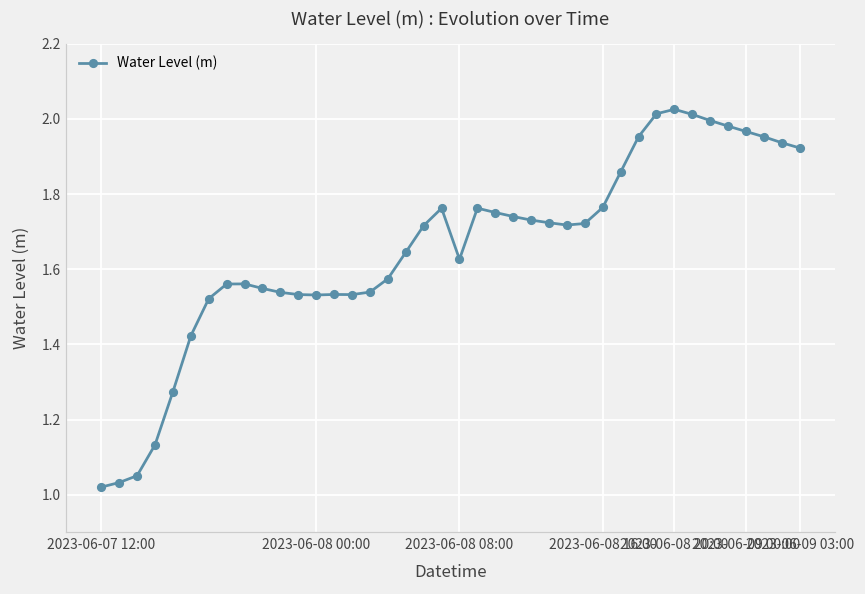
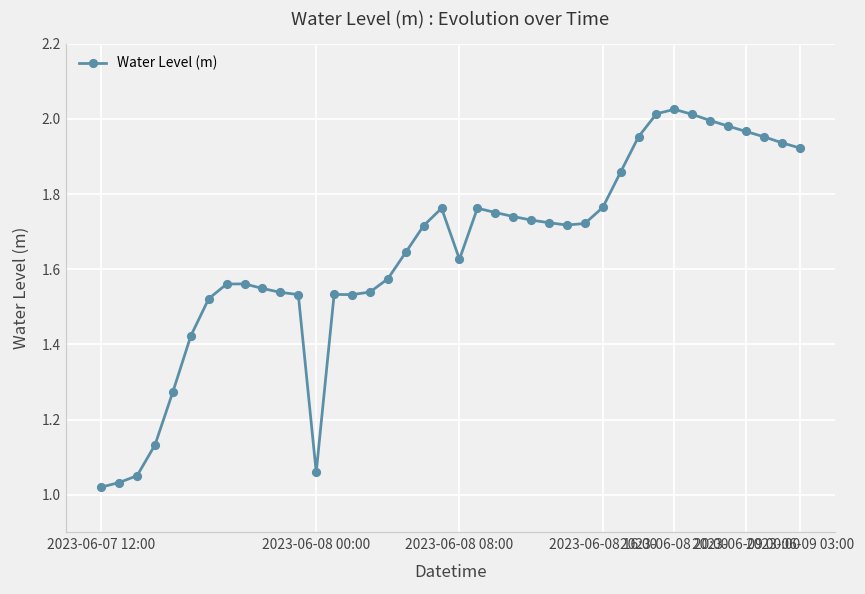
2023-06-08 00:00: 1.53 -> 1.06
